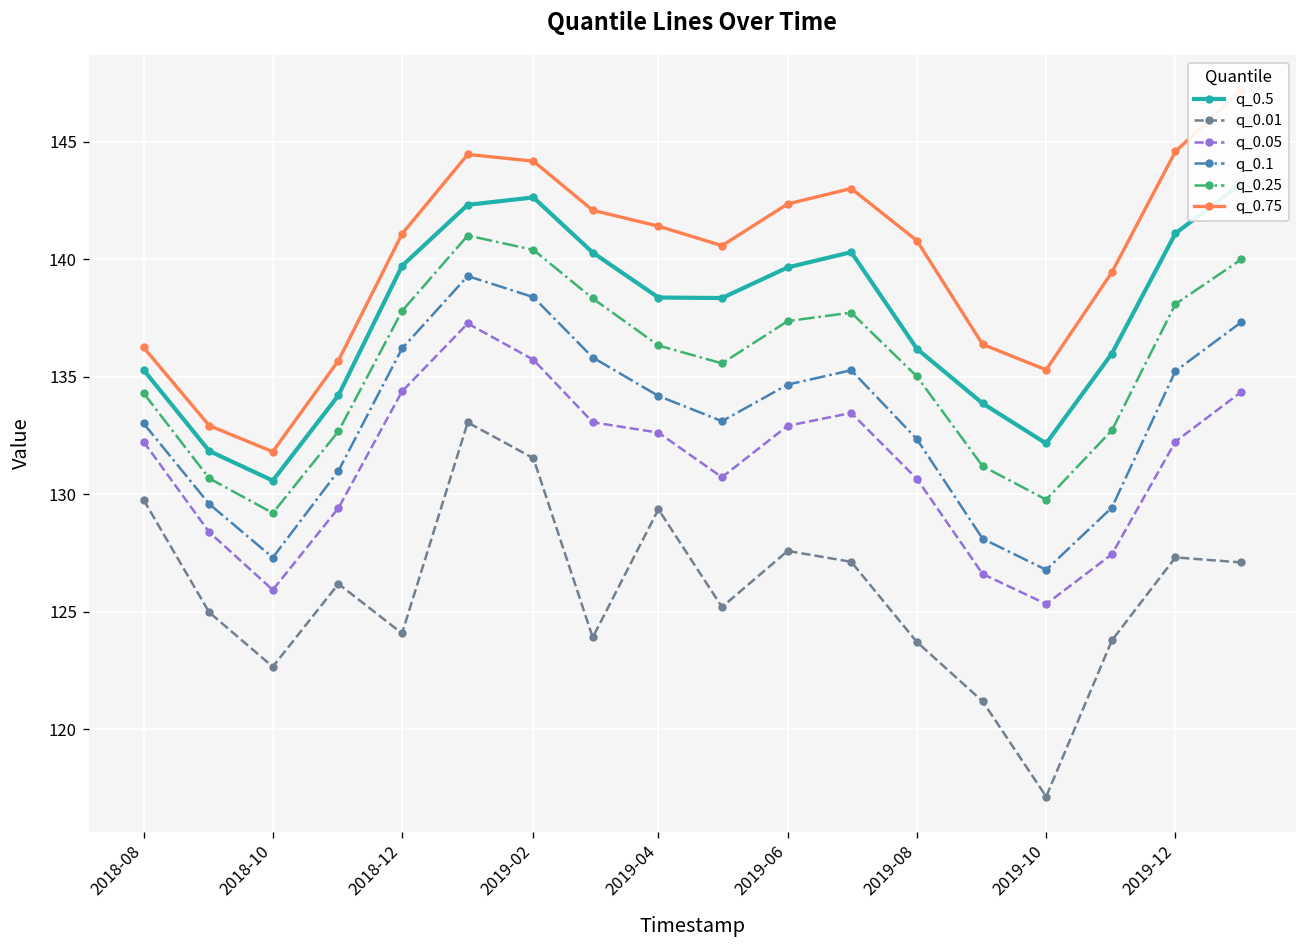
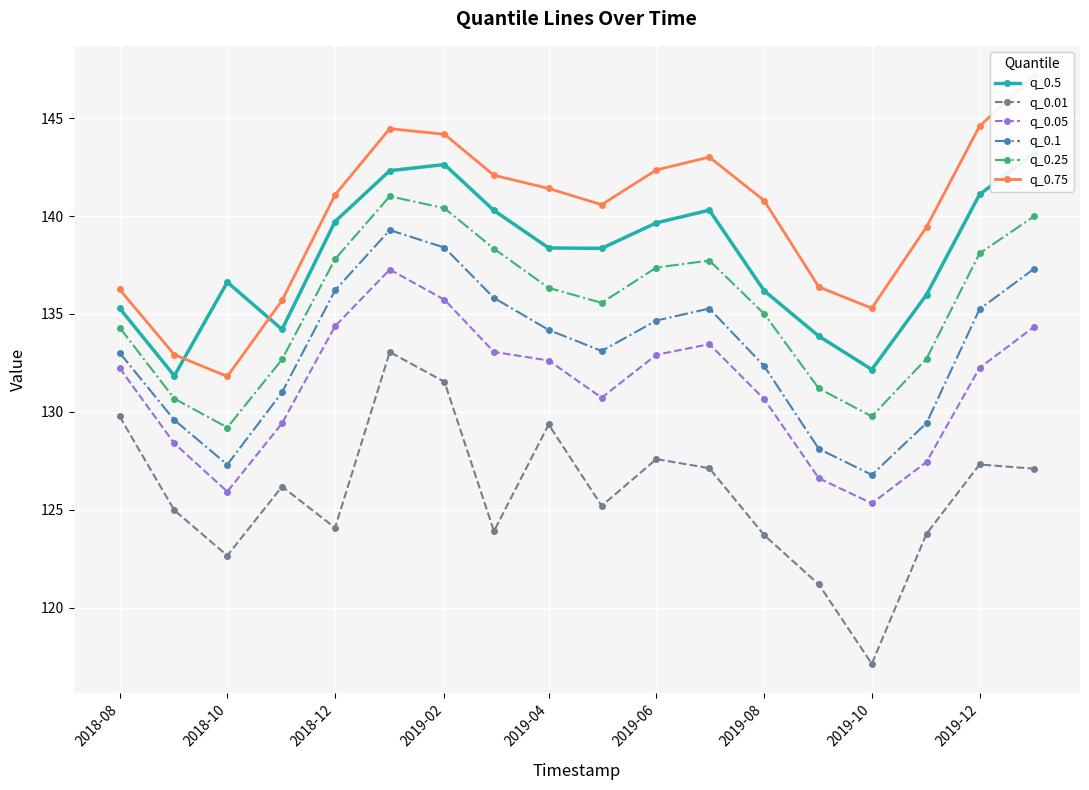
q_0.5, 2018-10: 130.6 -> 136.6
